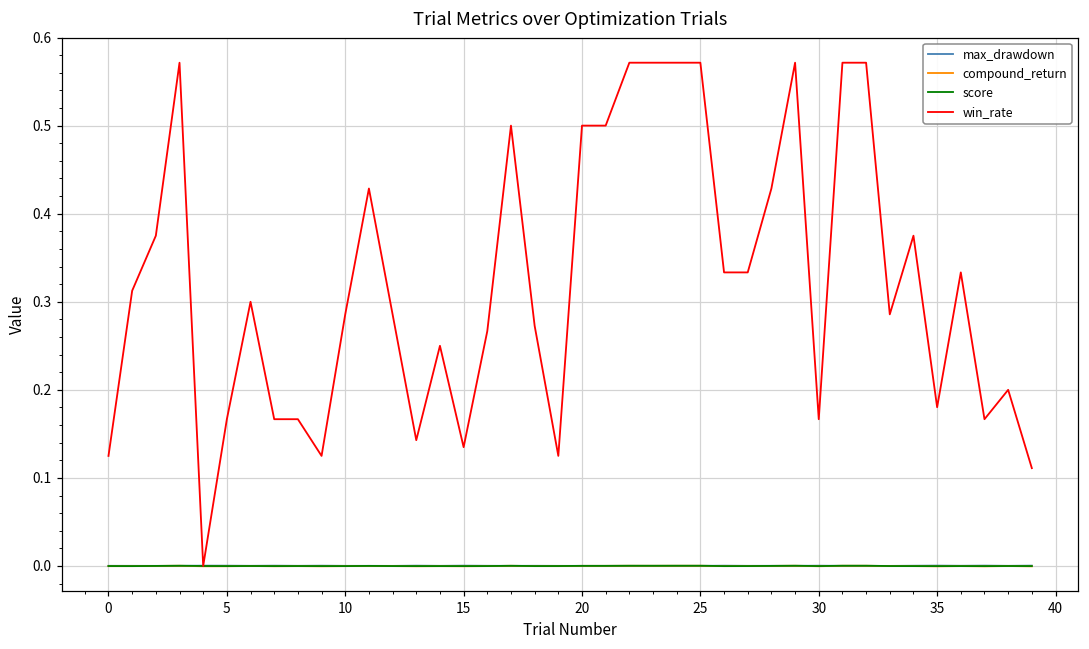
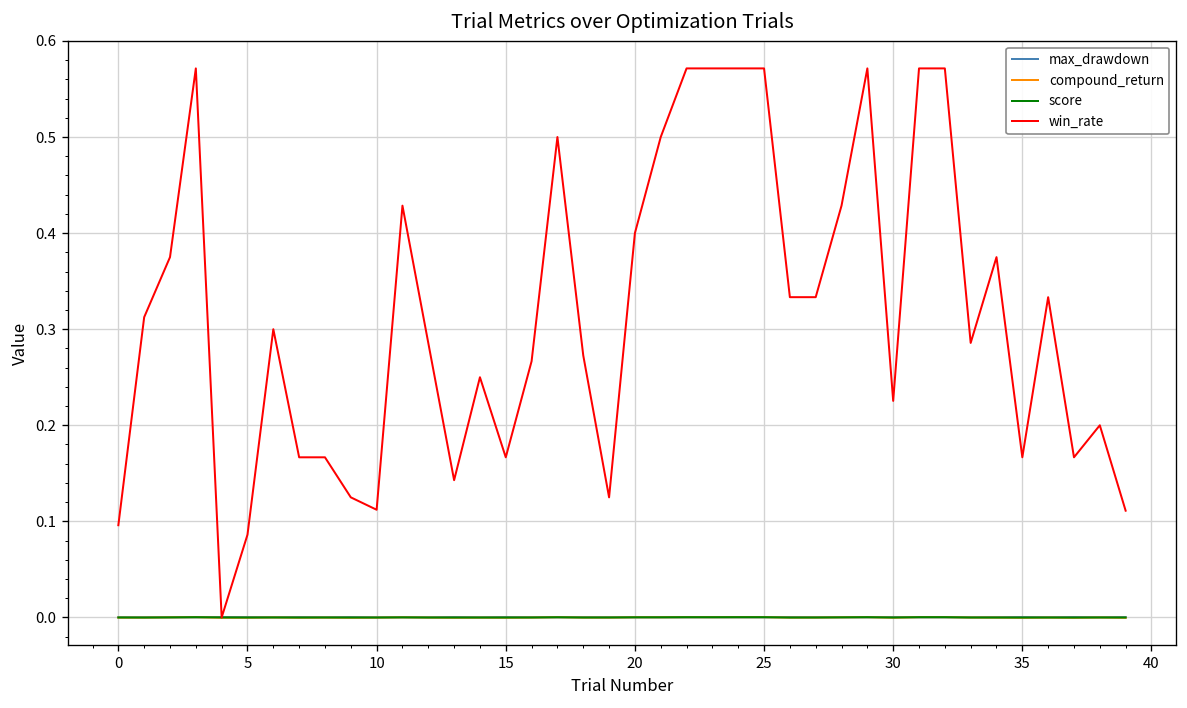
win_rate, 0: 0.13 -> 0.10
win_rate, 5: 0.17 -> 0.09
win_rate, 10: 0.29 -> 0.11
win_rate, 15: 0.13 -> 0.17
win_rate, 20: 0.5 -> 0.4
win_rate, 30: 0.17 -> 0.23
win_rate, 35: 0.18 -> 0.17
